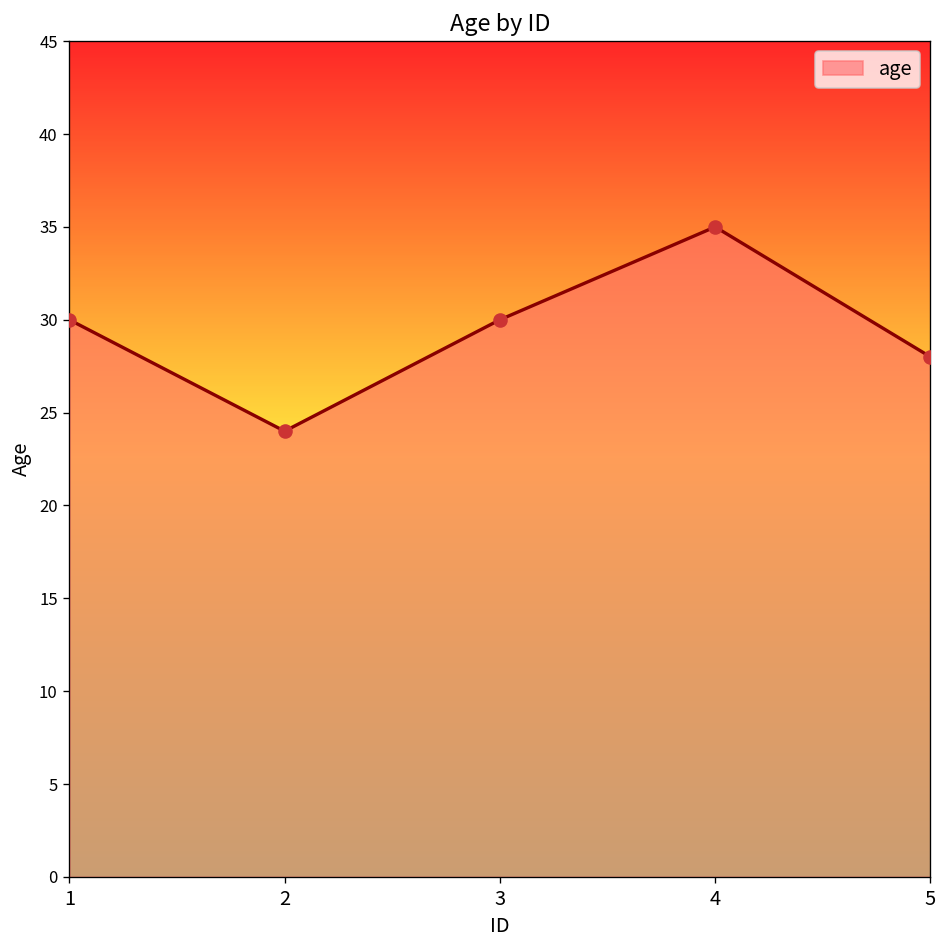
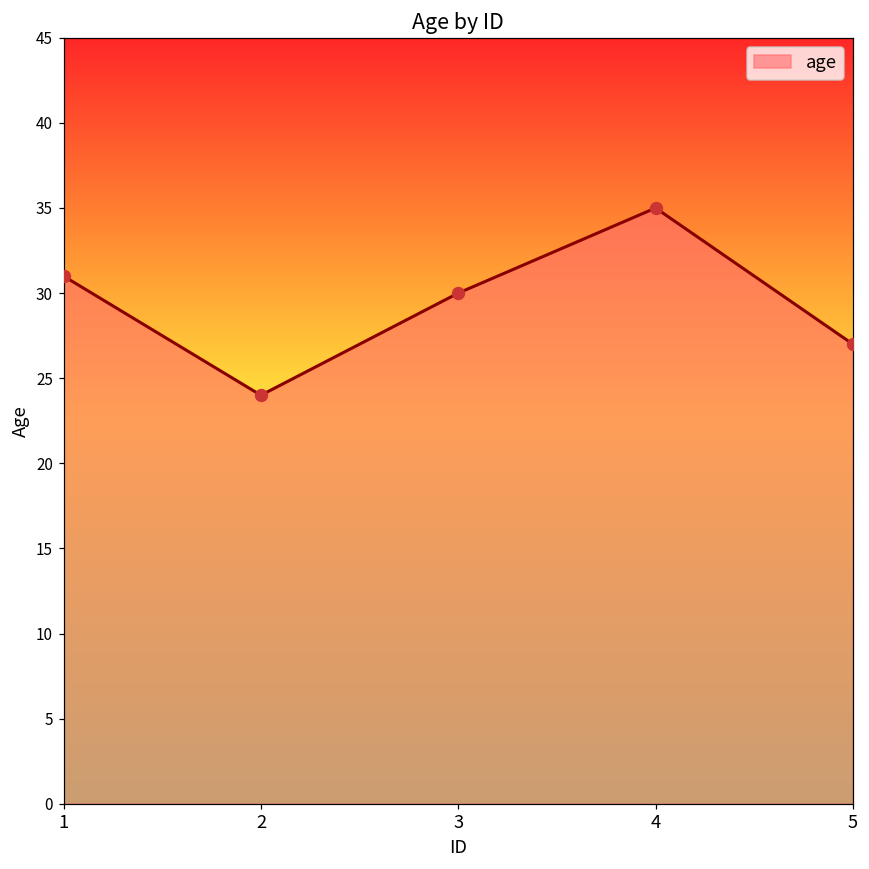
1: 30 -> 31
5: 28 -> 27
